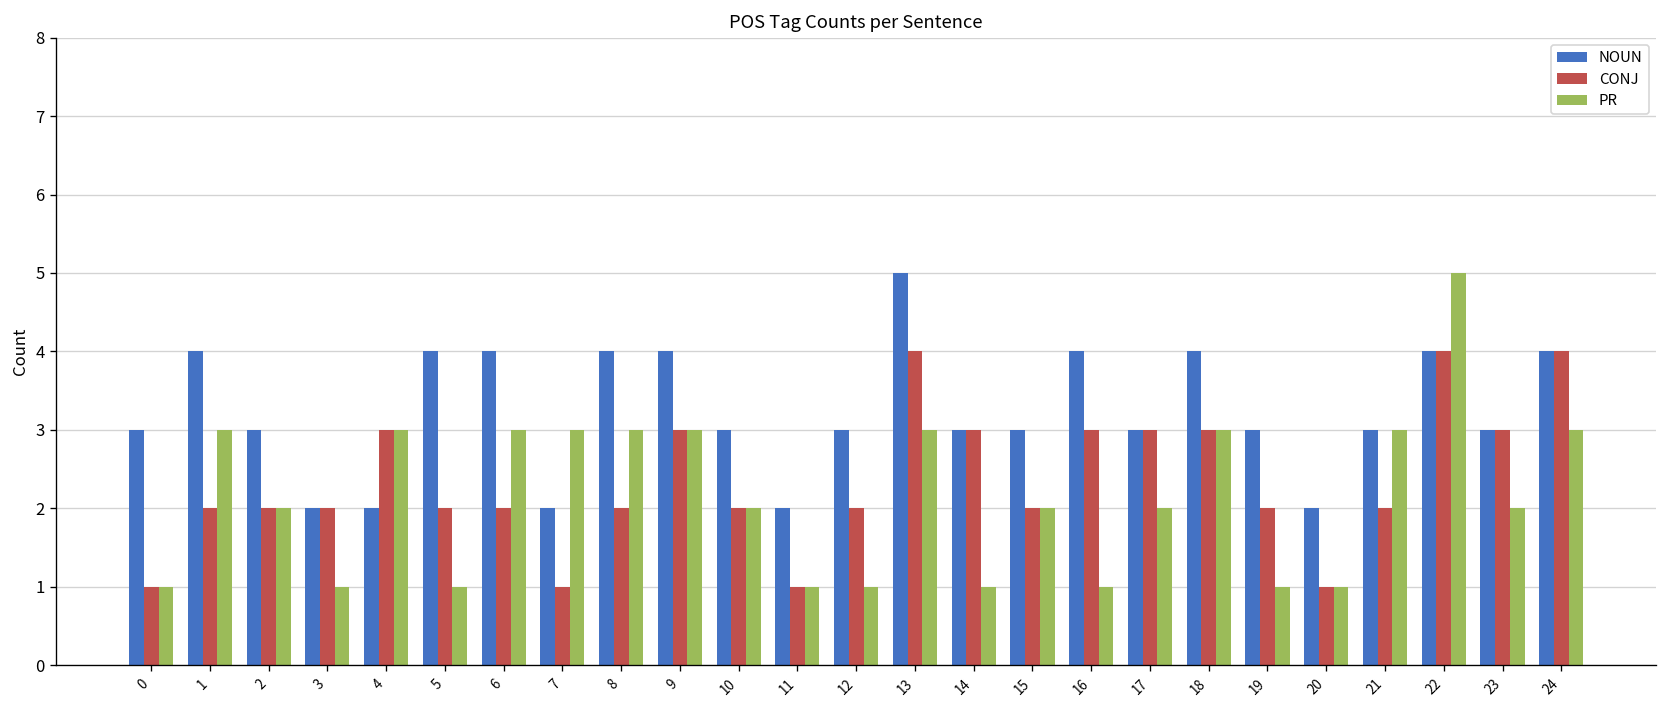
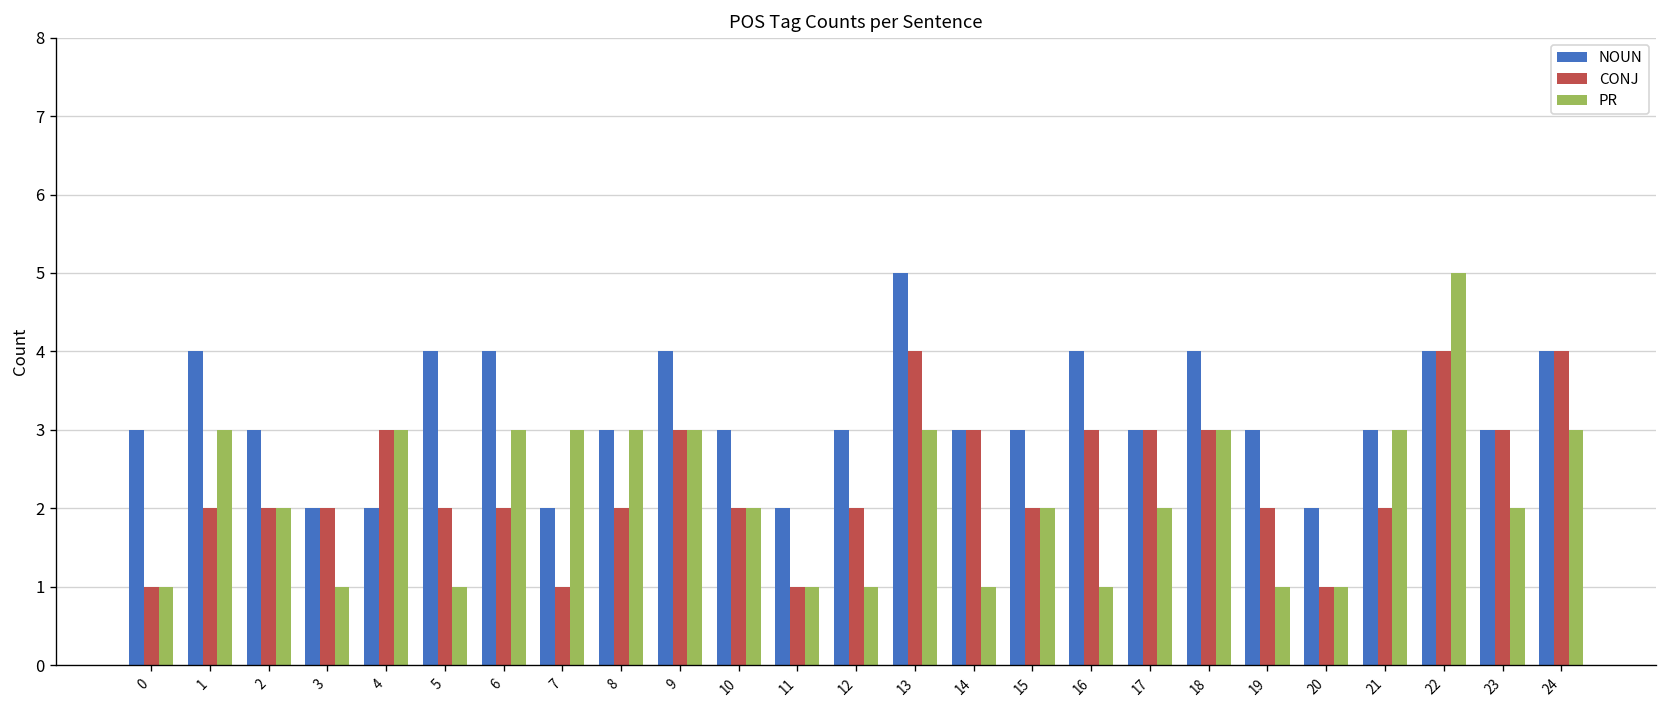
NOUN, 8: 4 -> 3
